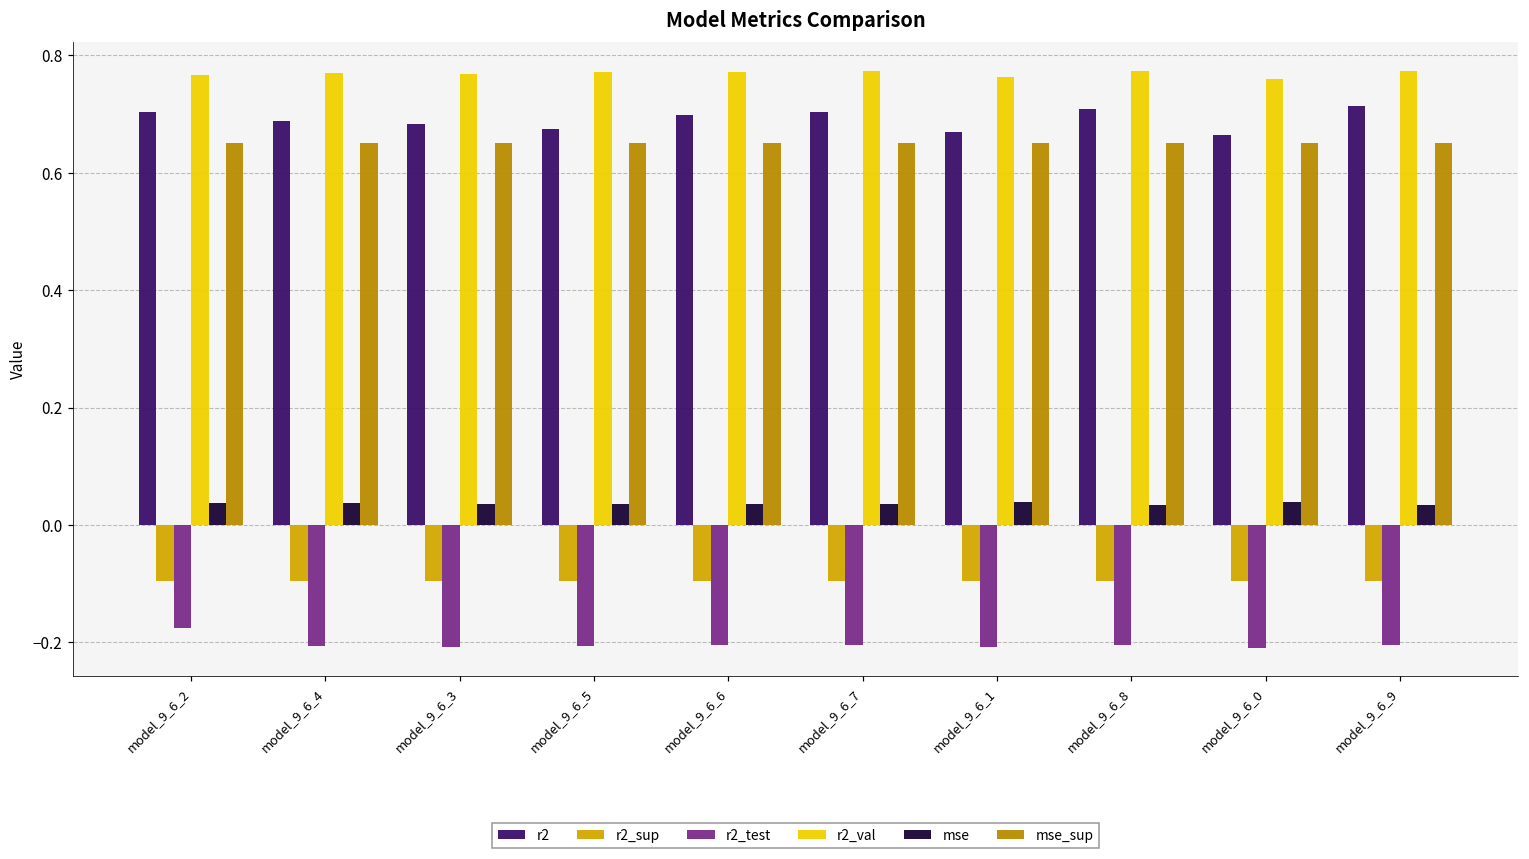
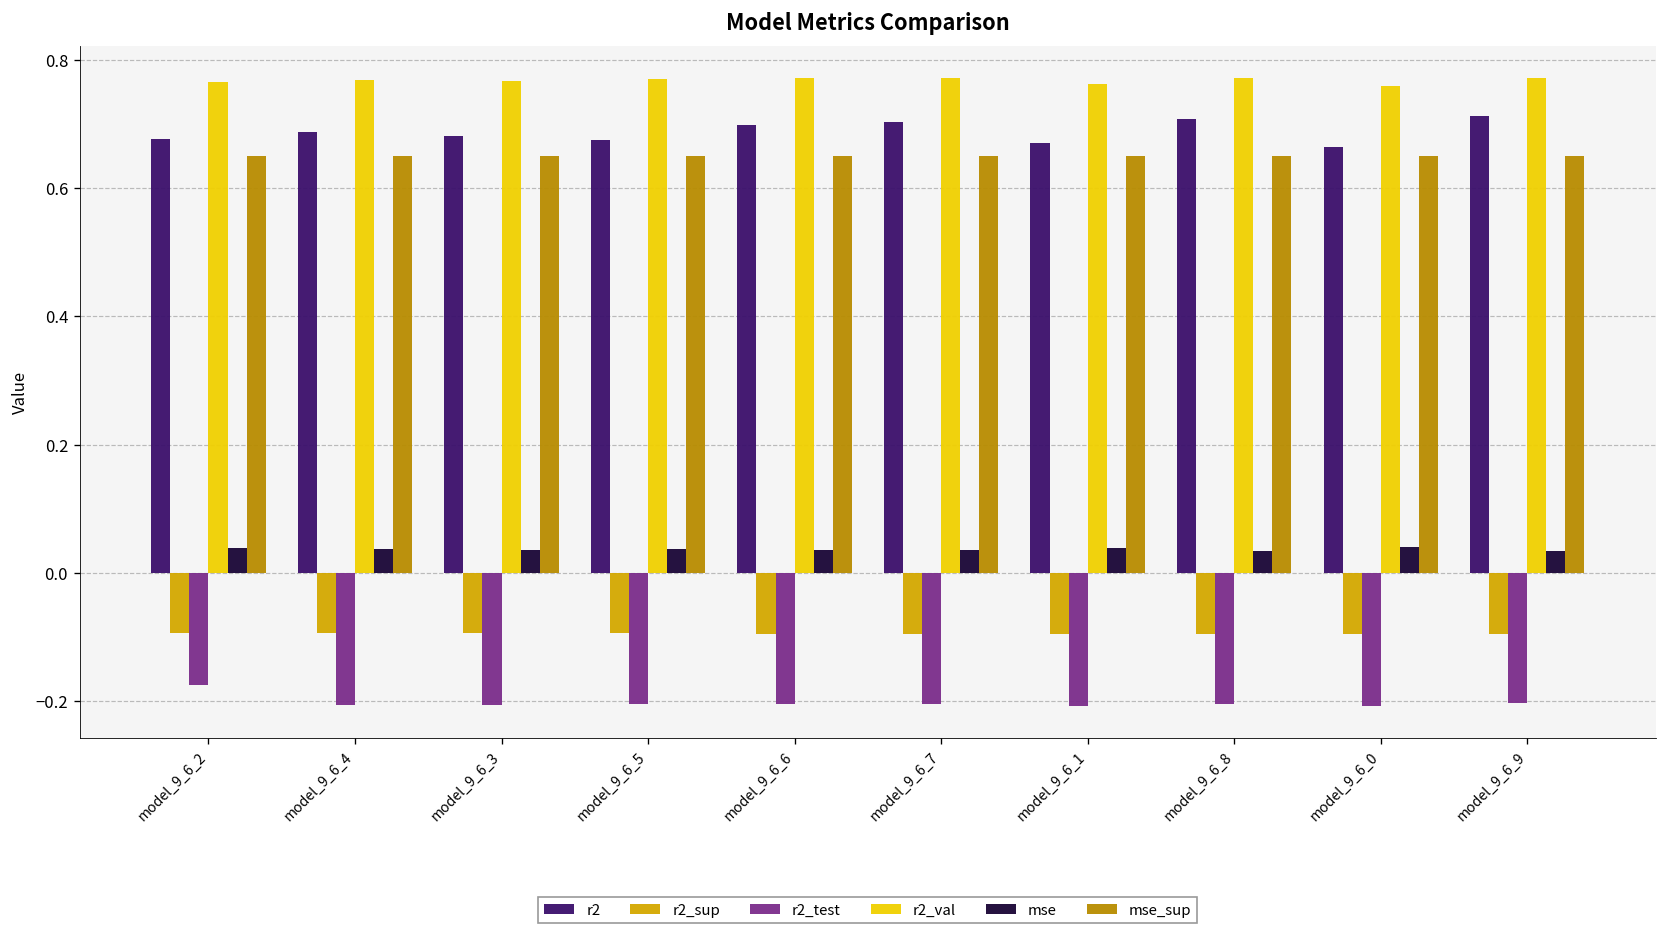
r2, model_9_6_2: 0.70 -> 0.68
